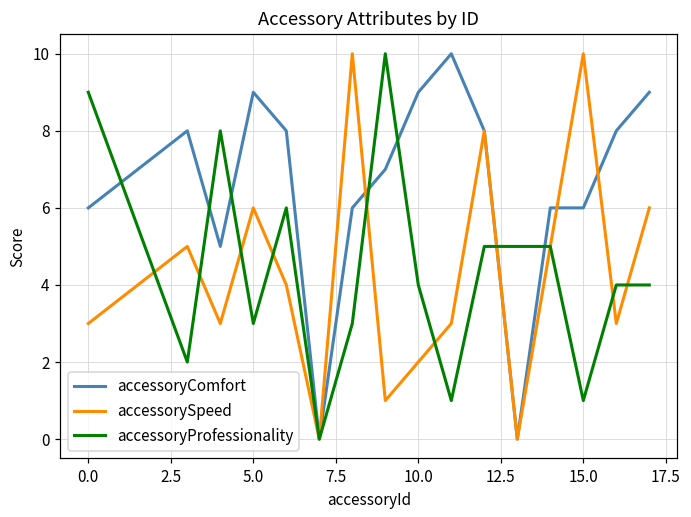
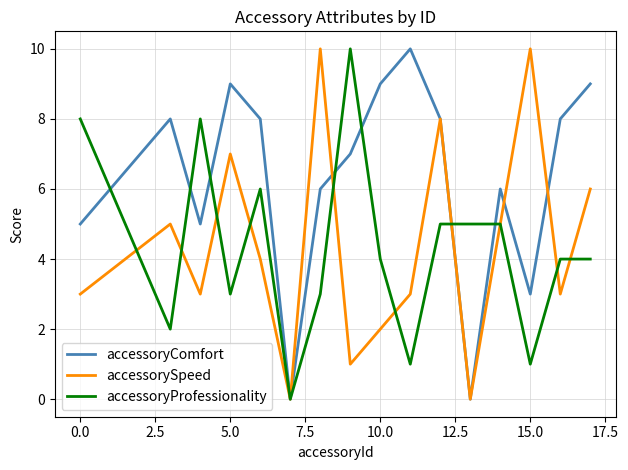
accessoryComfort, 0.0: 6 -> 5
accessoryProfessionality, 0.0: 9 -> 8
accessorySpeed, 5.0: 6 -> 7
accessoryComfort, 15.0: 6 -> 3
